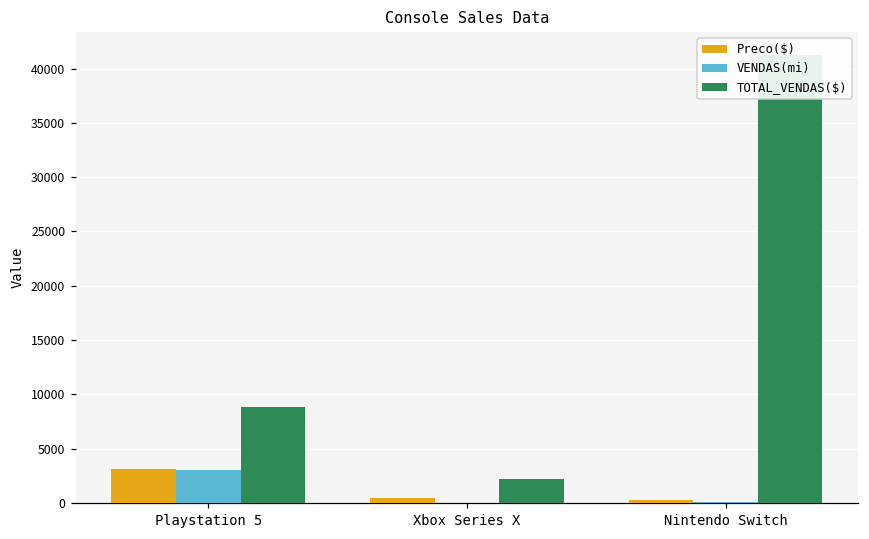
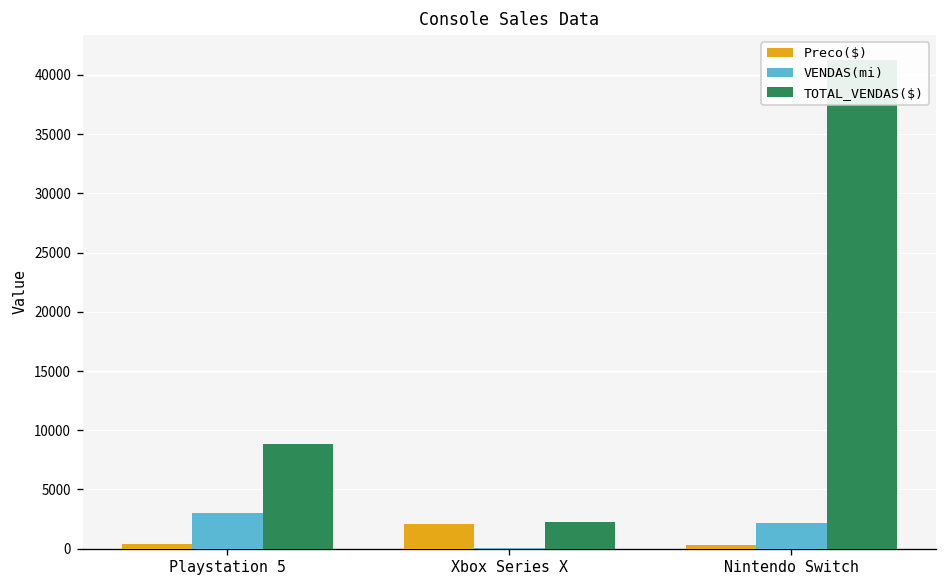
Preco($), Playstation 5: 3000 -> 0
Preco($), Xbox Series X: 0 -> 2000
VENDAS(mi), Nintendo Switch: 0 -> 2000
